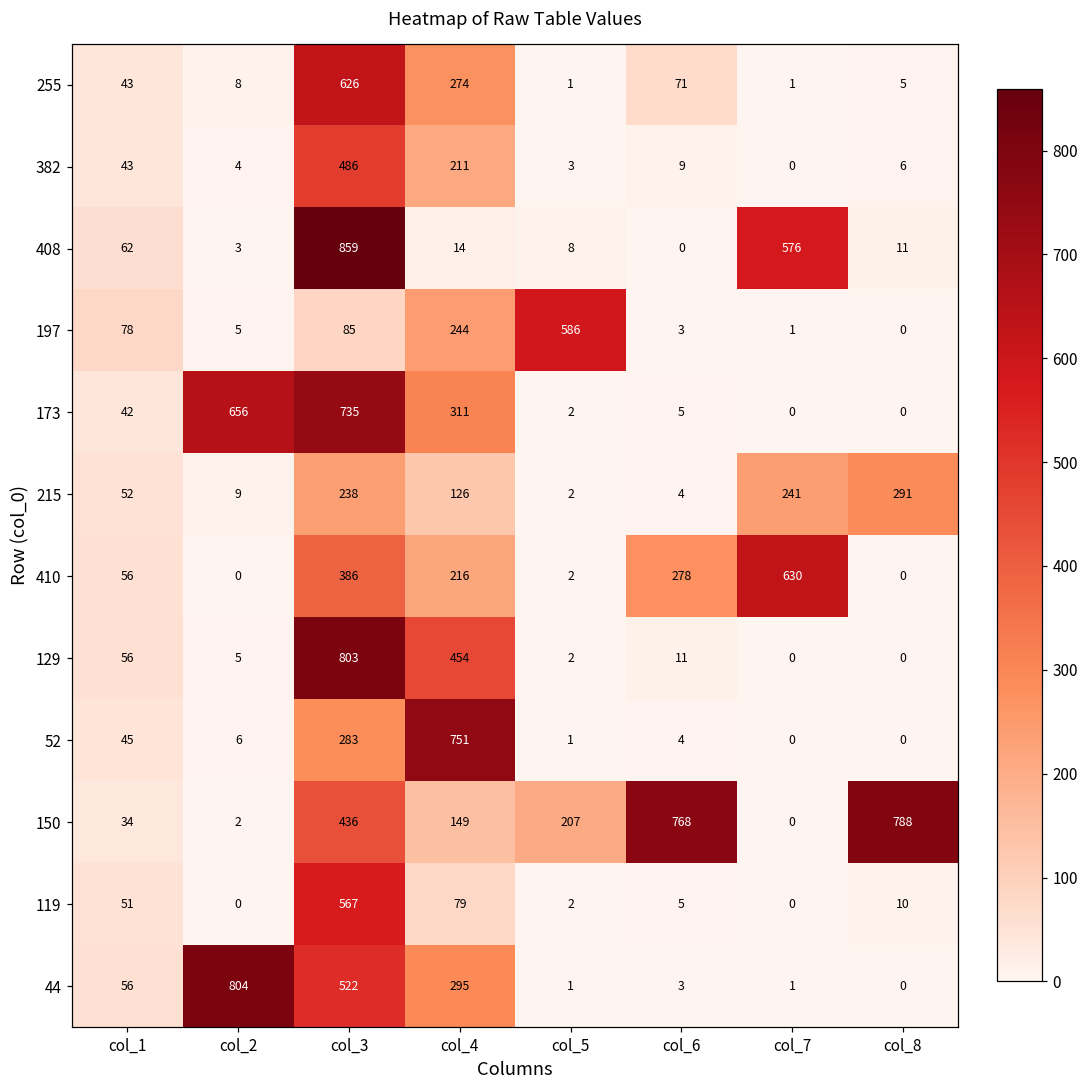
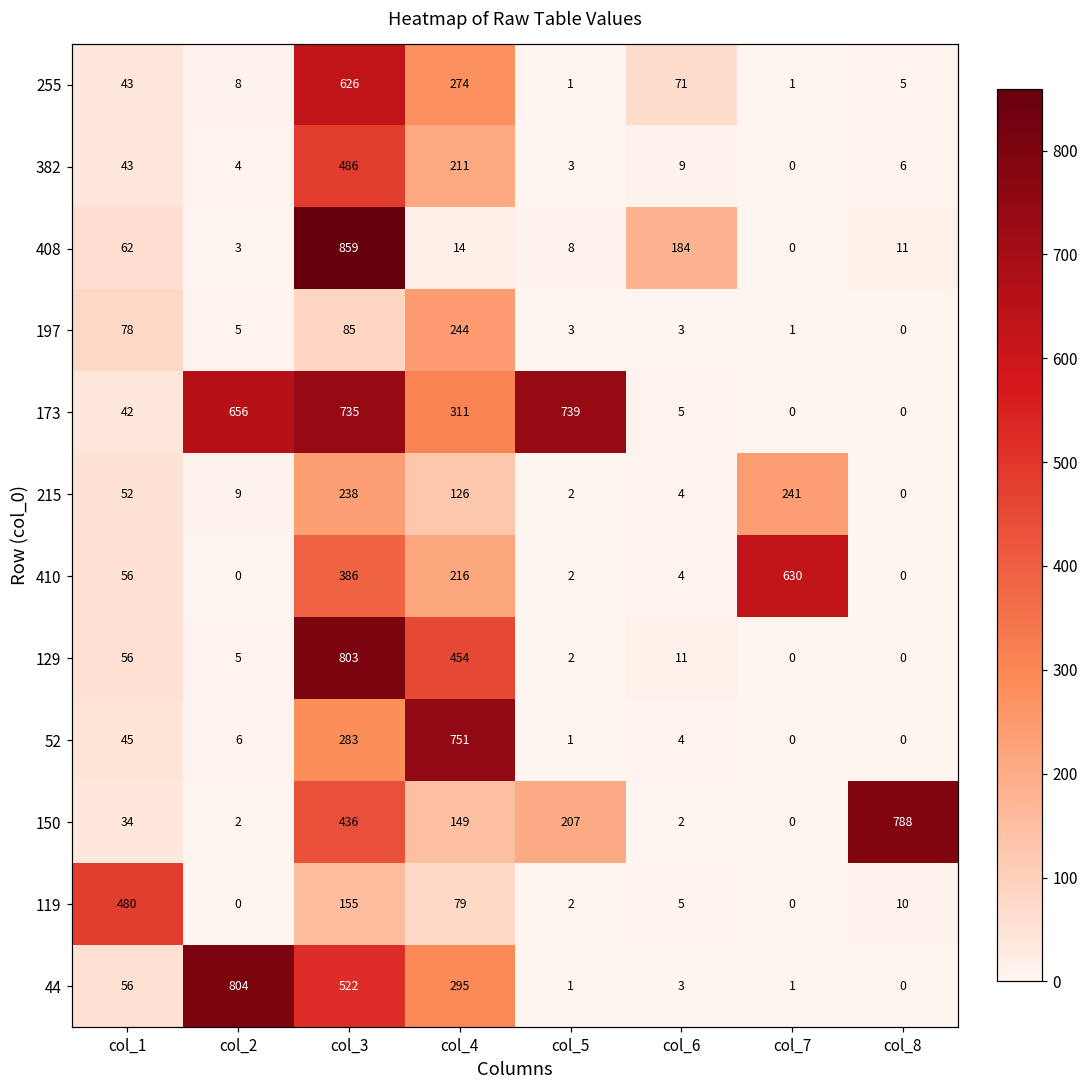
408, col_6: 0 -> 184
408, col_7: 576 -> 0
197, col_5: 586 -> 3
173, col_5: 2 -> 739
215, col_8: 291 -> 0
410, col_6: 278 -> 4
150, col_6: 768 -> 2
119, col_1: 51 -> 480
119, col_3: 567 -> 155
